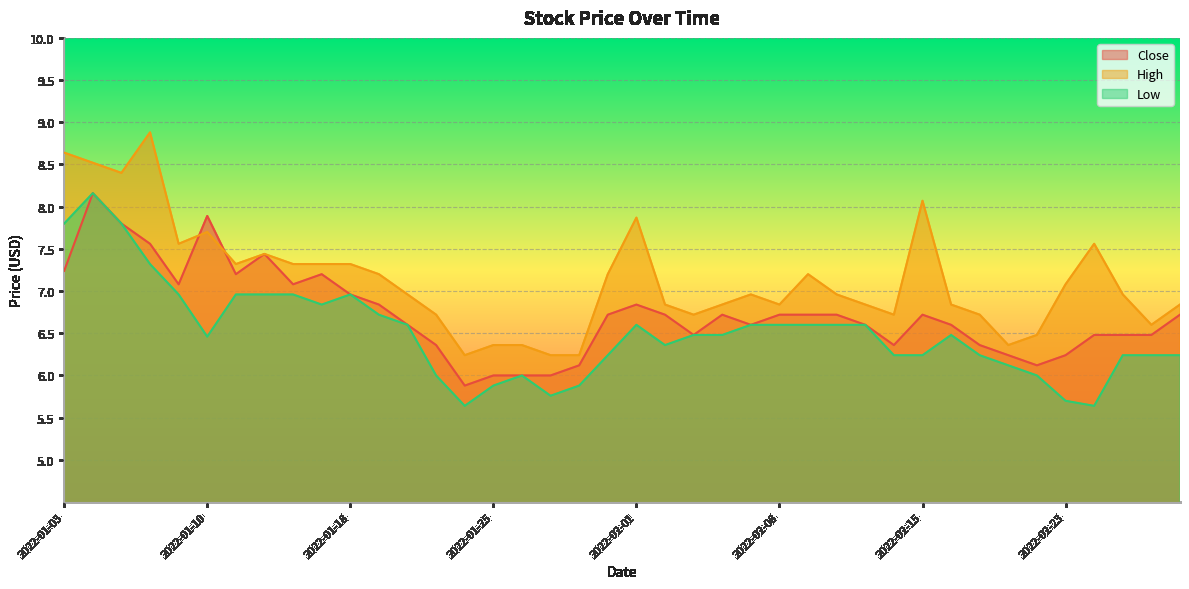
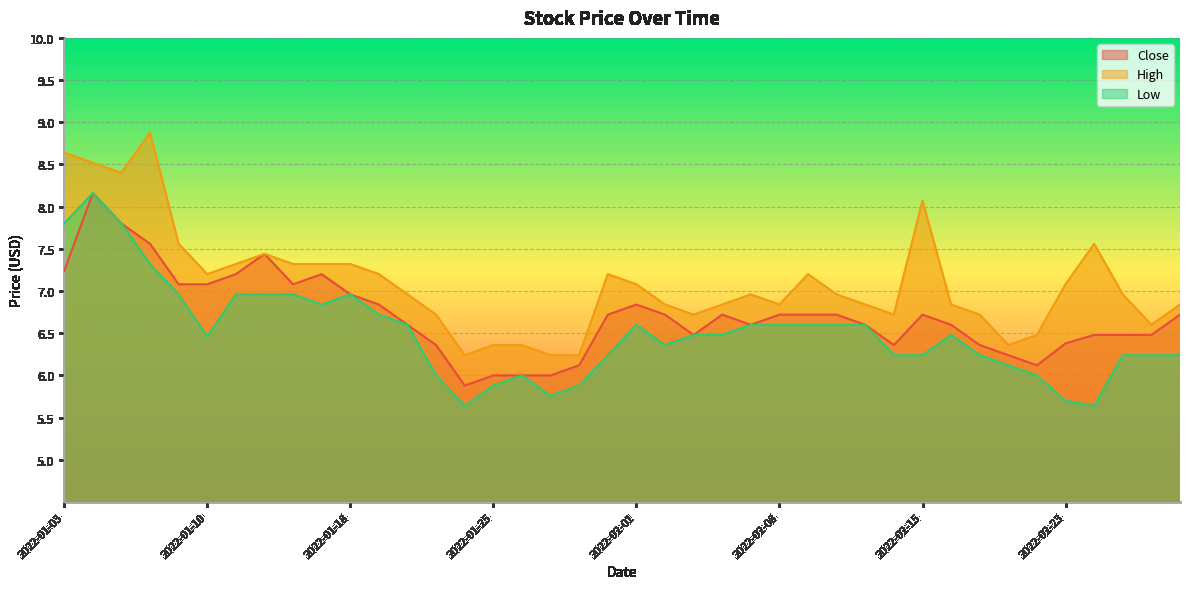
Close, 2022-01-10: 7.9 -> 7.1
High, 2022-01-10: 7.7 -> 7.2
High, 2022-02-01: 7.9 -> 7.1
Close, 2022-02-23: 6.2 -> 6.4
